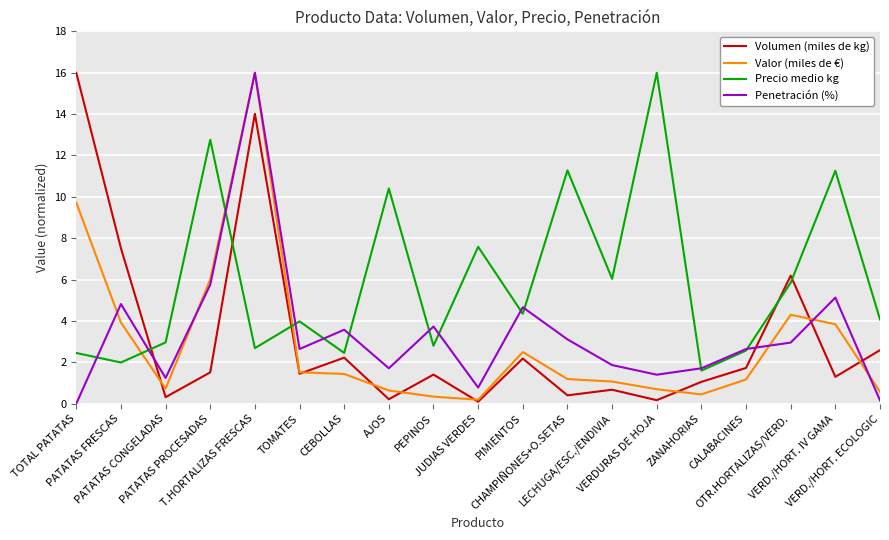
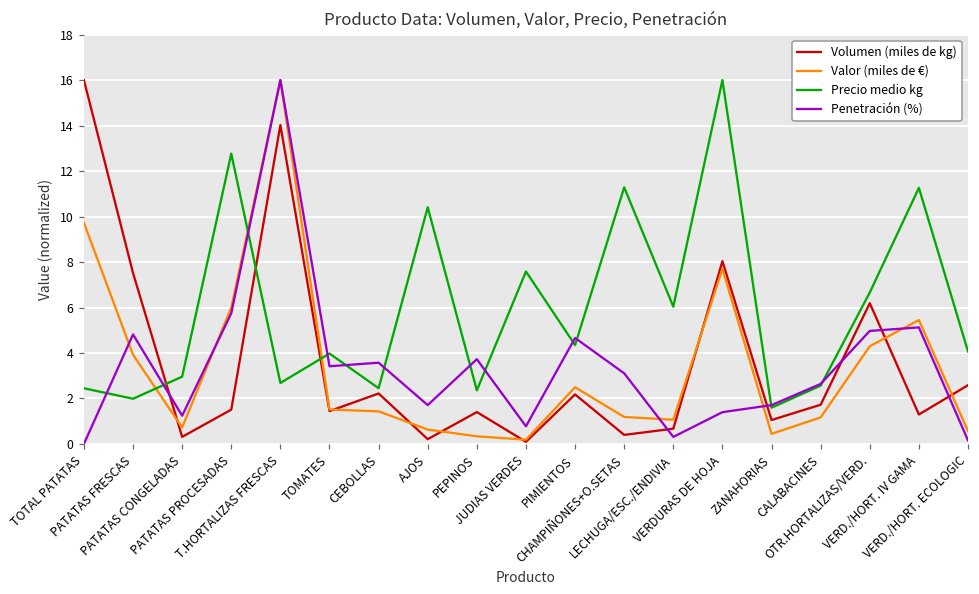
Penetración (%), TOMATES: 2.6 -> 3.4
Precio medio kg, PEPINOS: 2.8 -> 2.4
Penetración (%), LECHUGA/ESC./ENDIVIA: 1.9 -> 0.3
Volumen (miles de kg), VERDURAS DE HOJA: 0.2 -> 8.0
Valor (miles de €), VERDURAS DE HOJA: 0.7 -> 7.7
Precio medio kg, OTR.HORTALIZAS/VERD.: 5.8 -> 6.7
Penetración (%), OTR.HORTALIZAS/VERD.: 3.0 -> 5.0
Valor (miles de €), VERD./HORT. IV GAMA: 3.8 -> 5.4
